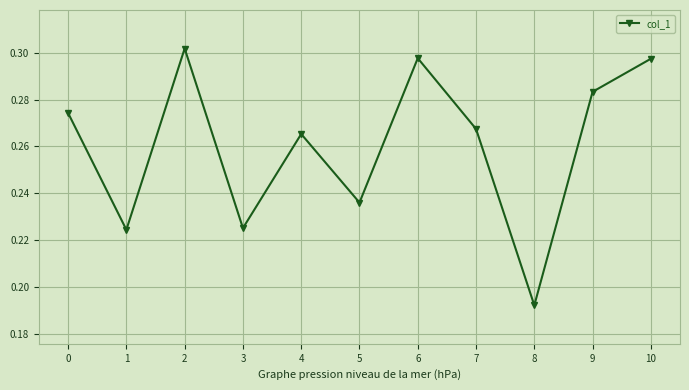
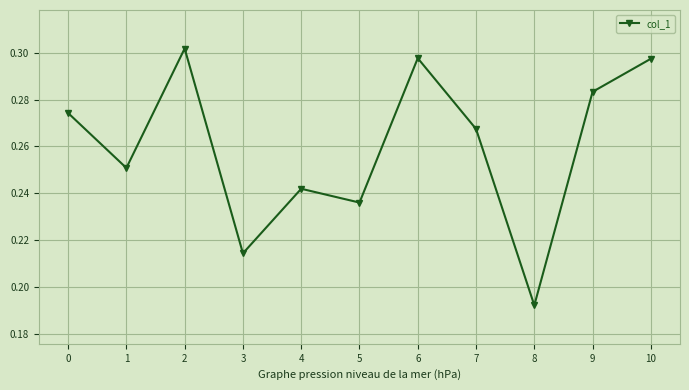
1: 0.224 -> 0.251
3: 0.225 -> 0.214
4: 0.265 -> 0.242
